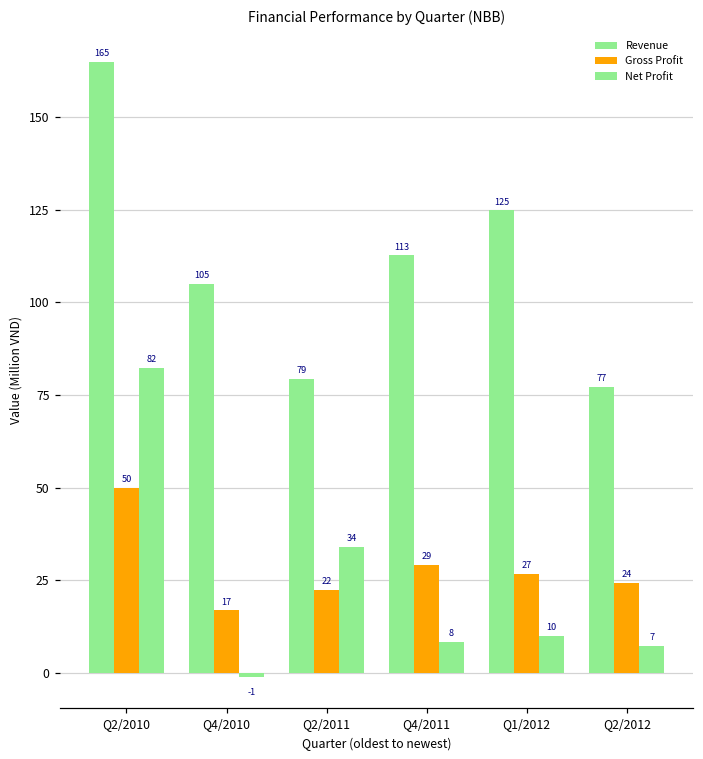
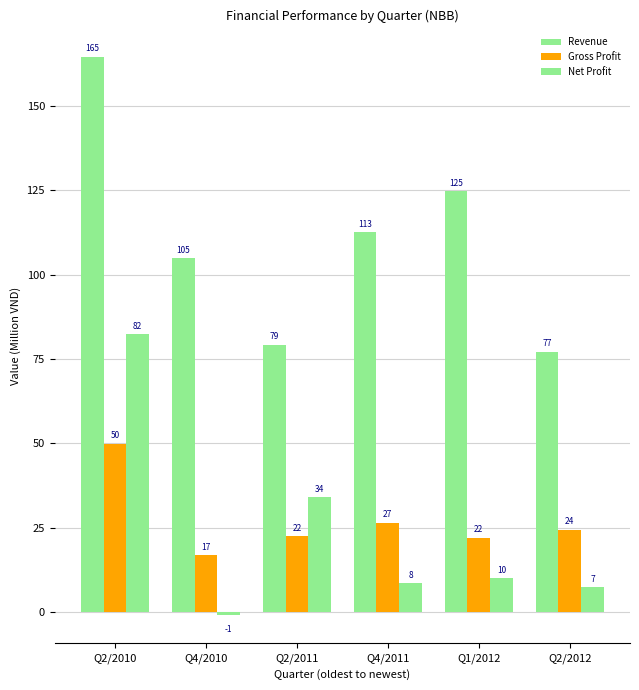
Gross Profit, Q4/2011: 29 -> 27
Gross Profit, Q1/2012: 27 -> 22
